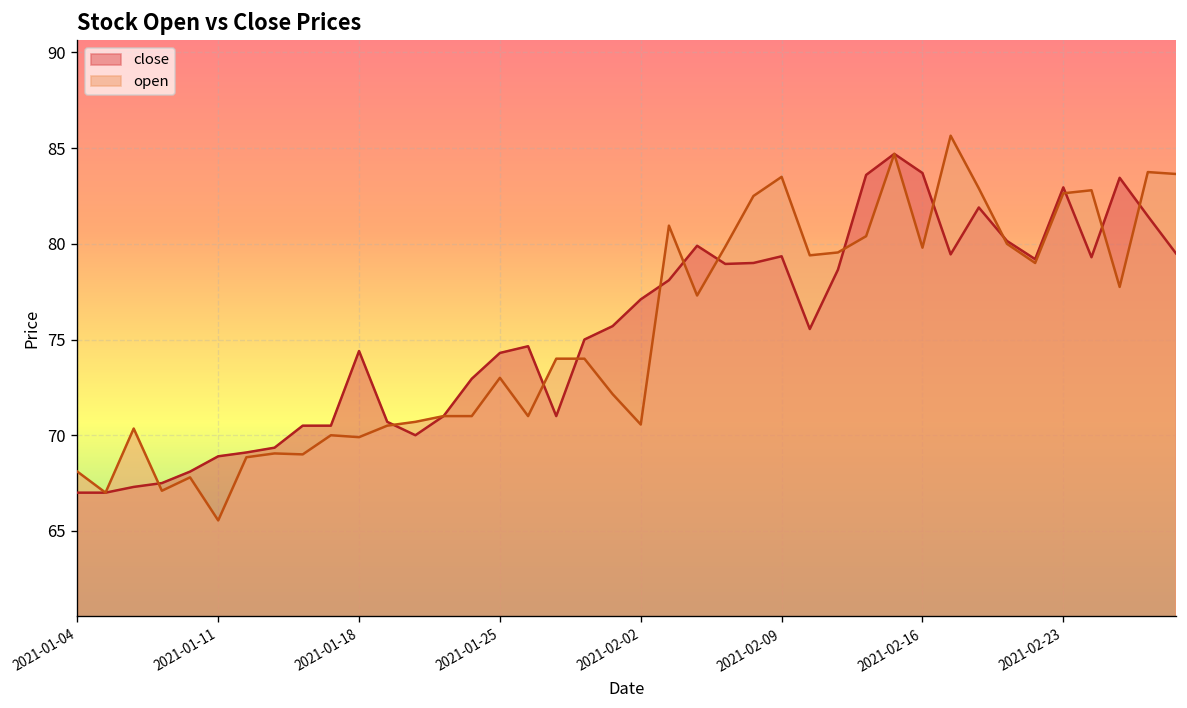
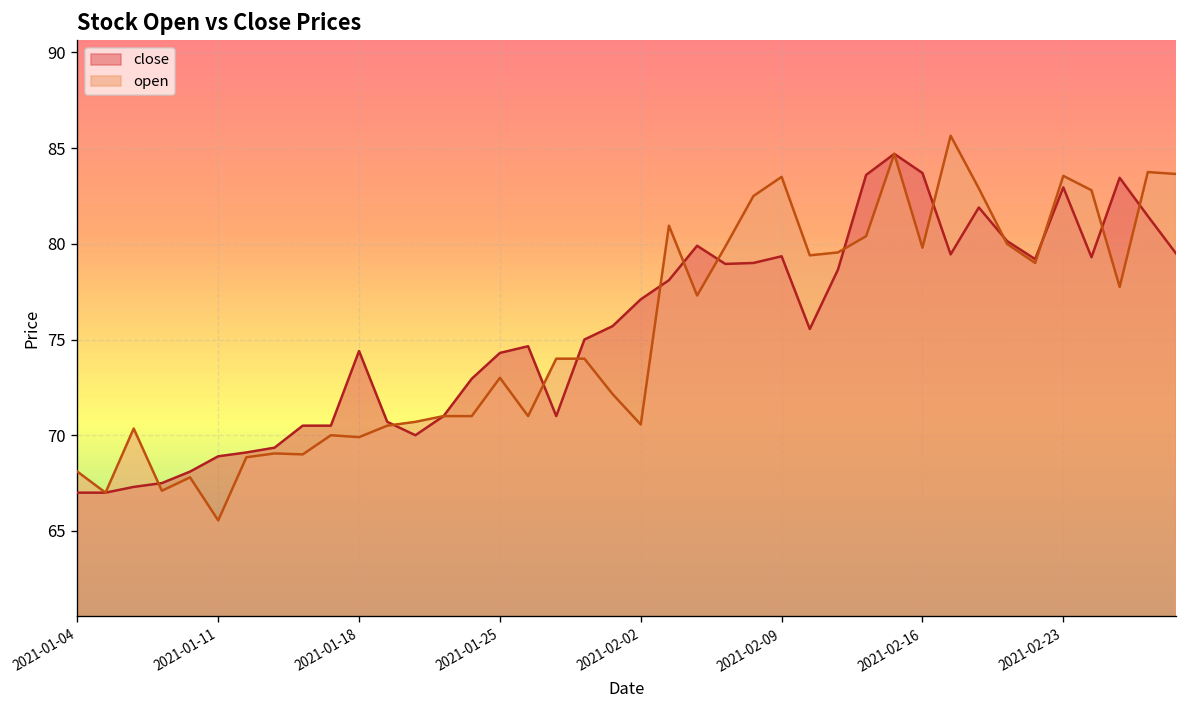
open, 2021-02-23: 82.6 -> 83.6
